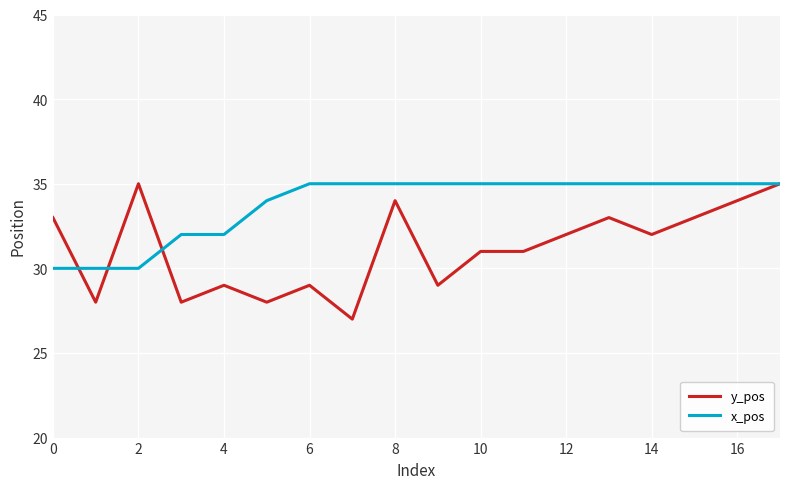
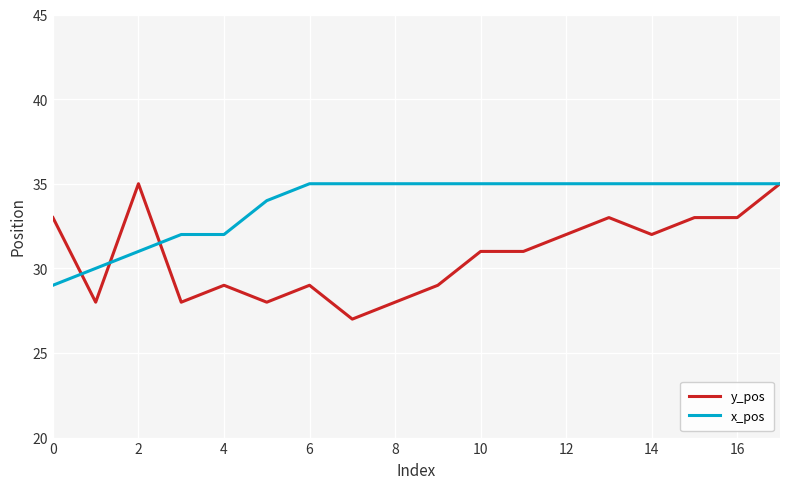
x_pos, 0: 30 -> 29
x_pos, 2: 30 -> 31
y_pos, 8: 34 -> 28
y_pos, 16: 34 -> 33
